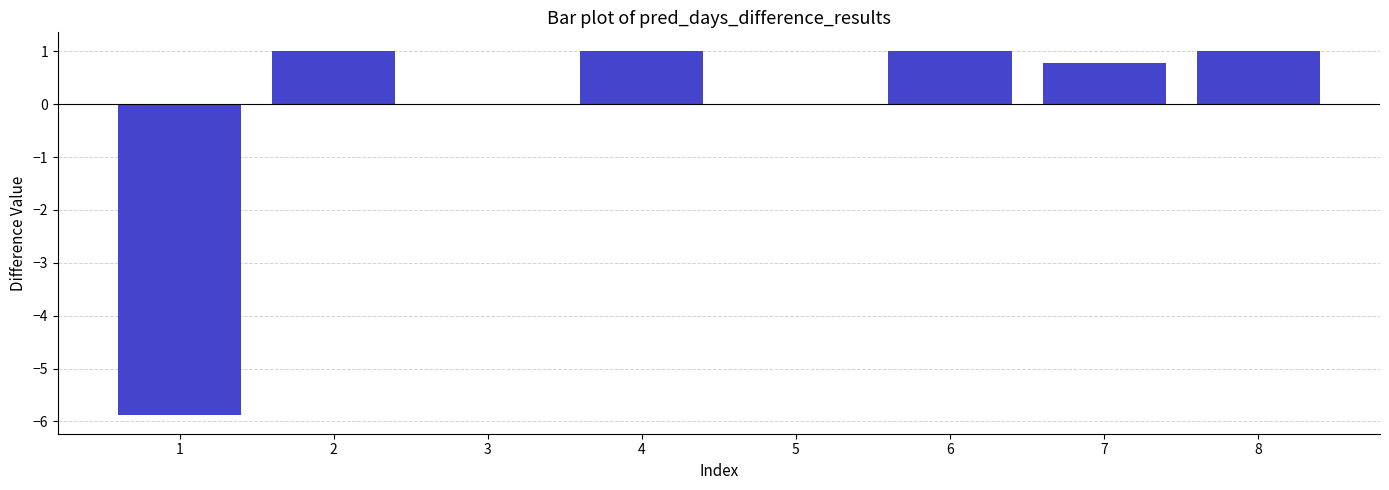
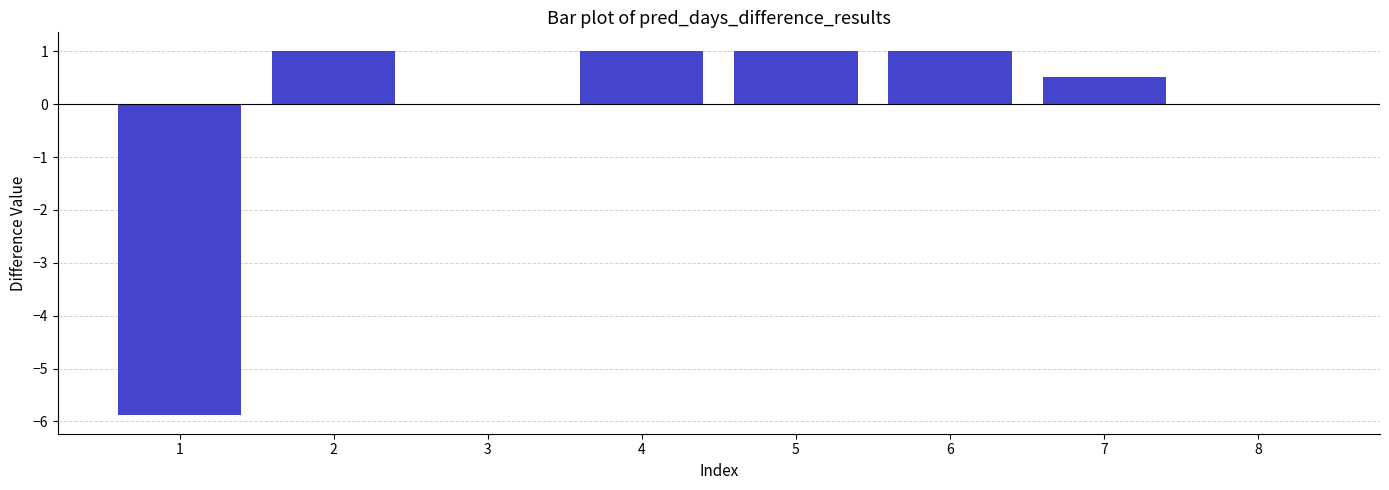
5: 0 -> 1
7: 0.8 -> 0.5
8: 1 -> 0
